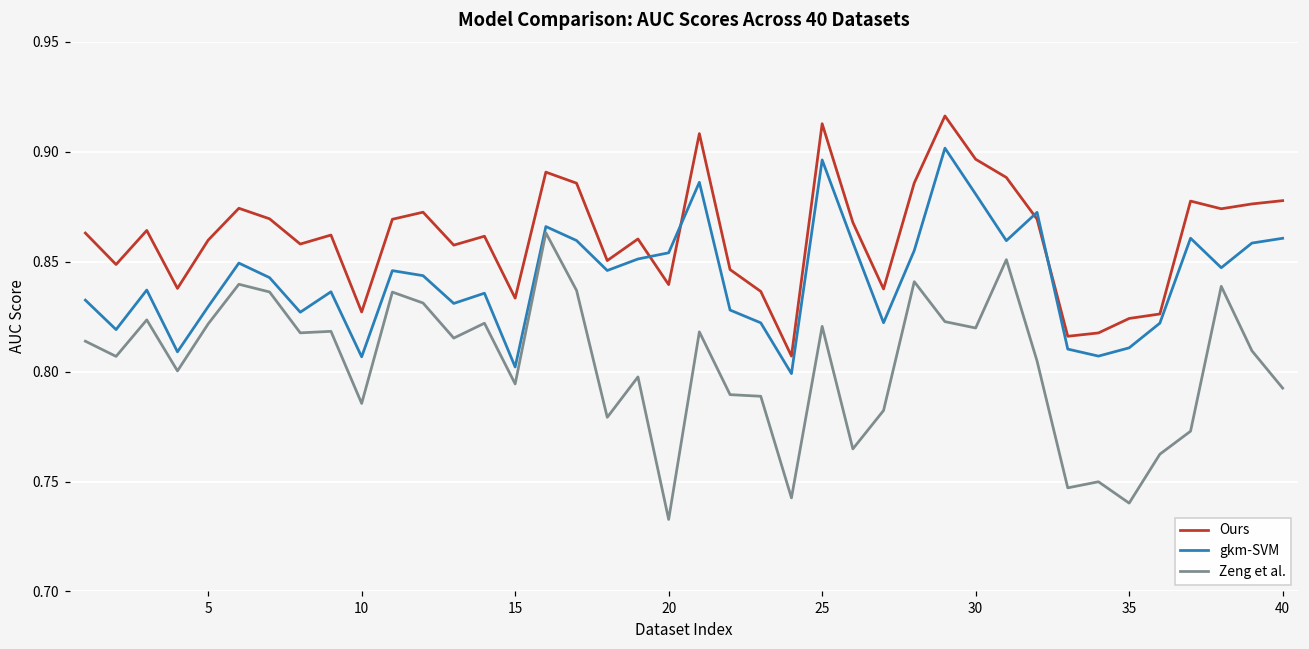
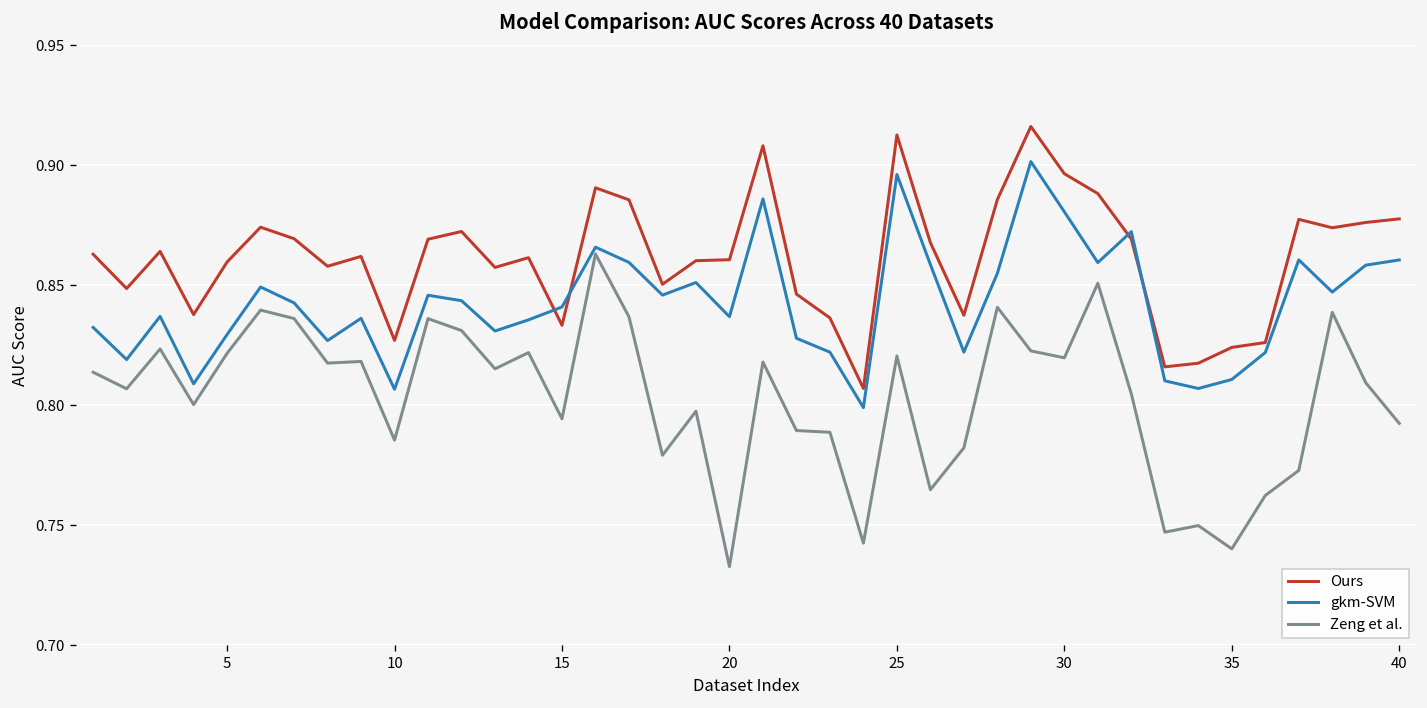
gkm-SVM, 15: 0.802 -> 0.841
Ours, 20: 0.840 -> 0.861
gkm-SVM, 20: 0.854 -> 0.837
